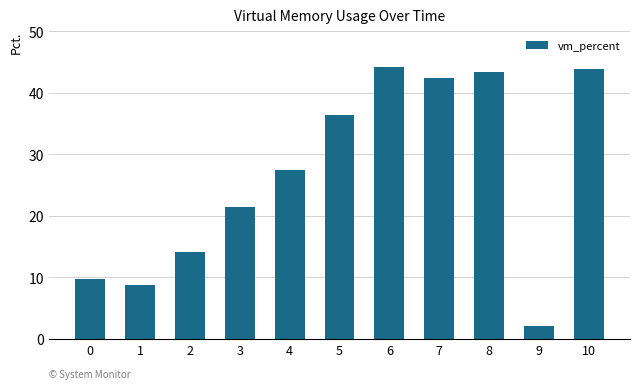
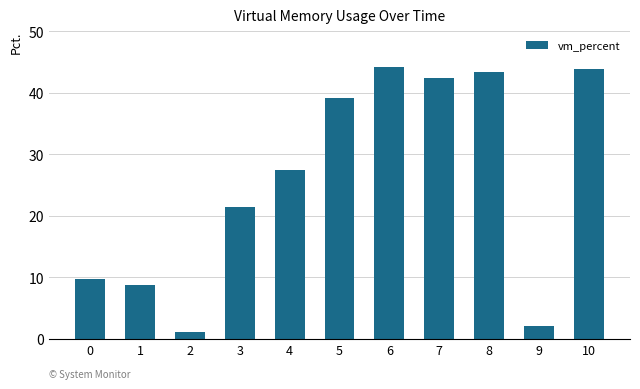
2: 14 -> 1
5: 36 -> 39
